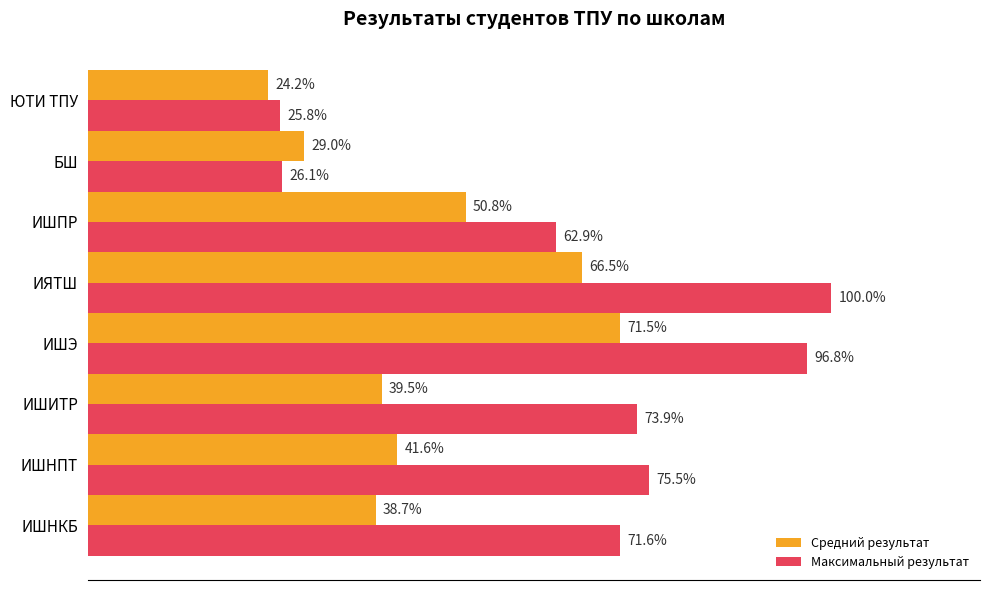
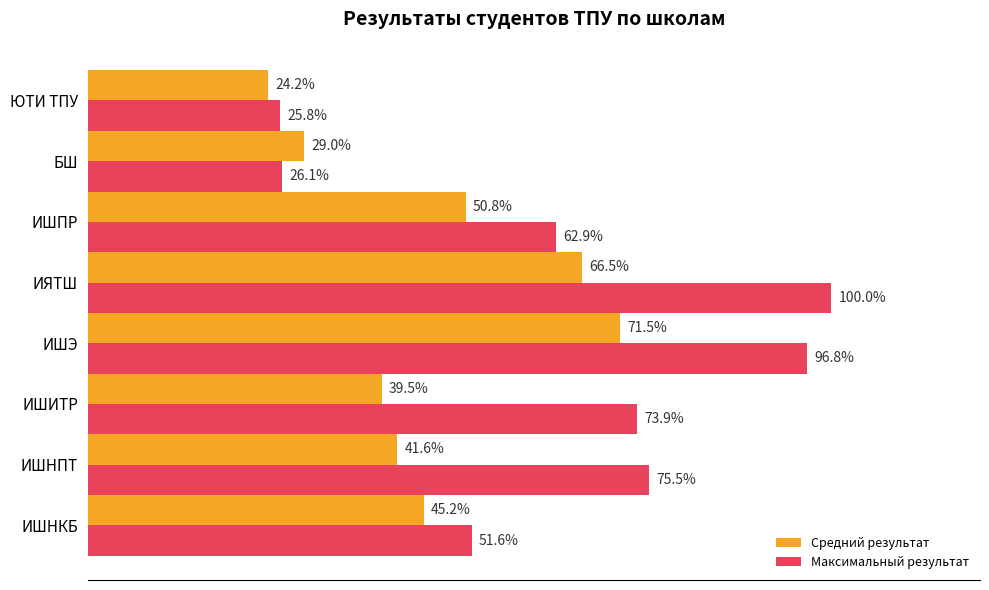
Средний результат, ИШНКБ: 38.7% -> 45.2%
Максимальный результат, ИШНКБ: 71.6% -> 51.6%
